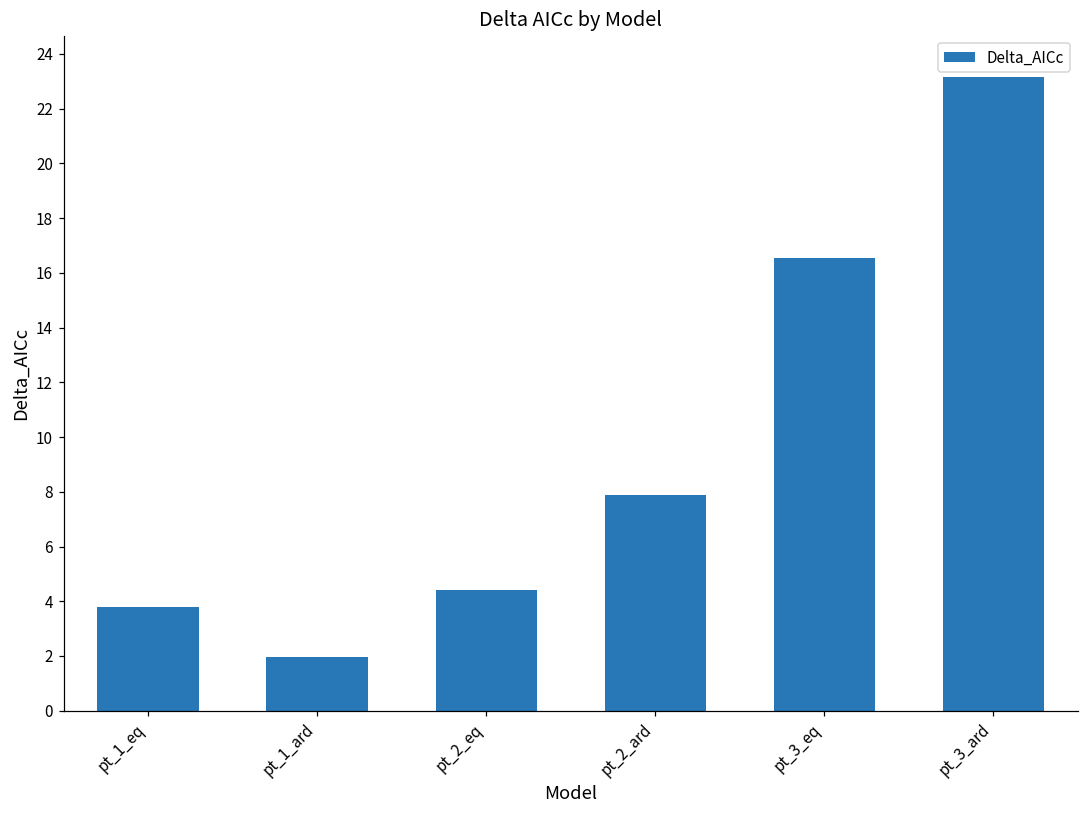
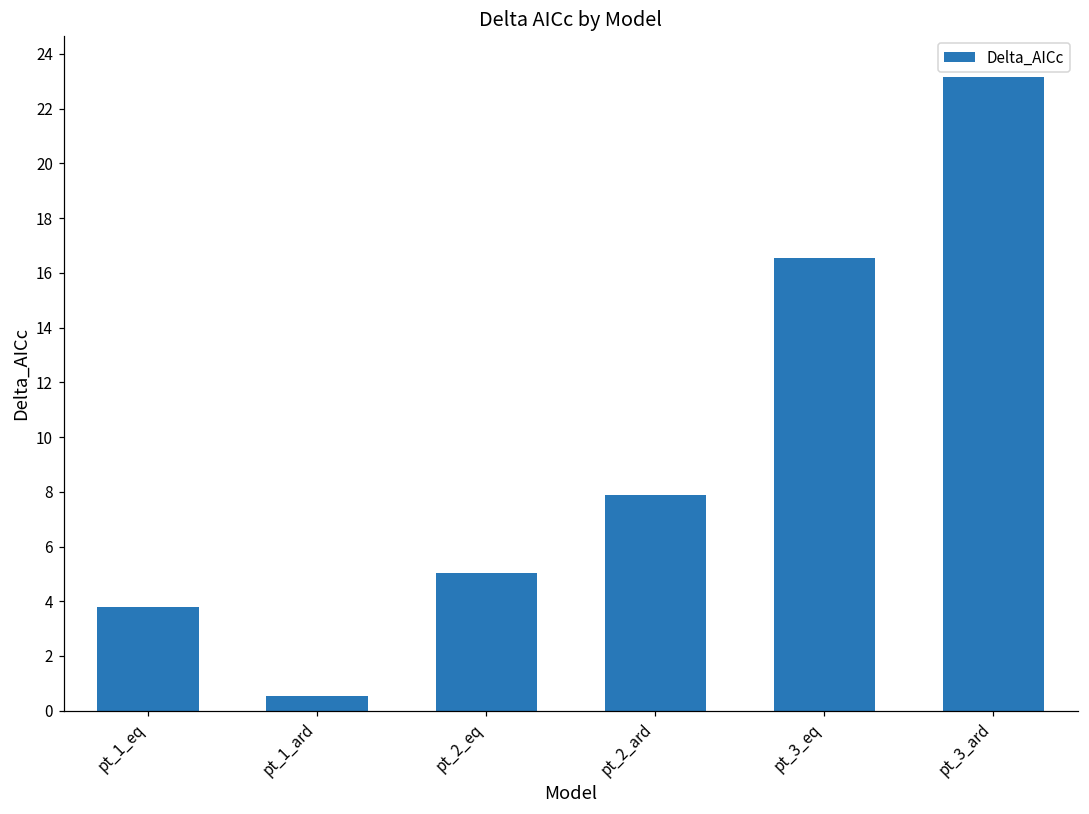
pt_1_ard: 2.0 -> 0.5
pt_2_eq: 4.4 -> 5.0
